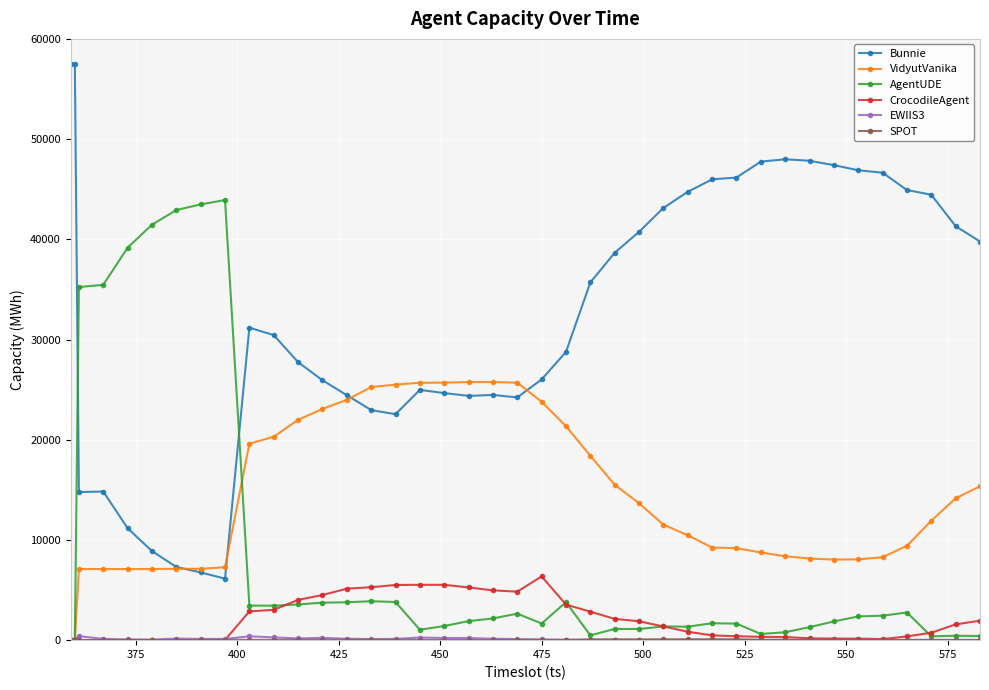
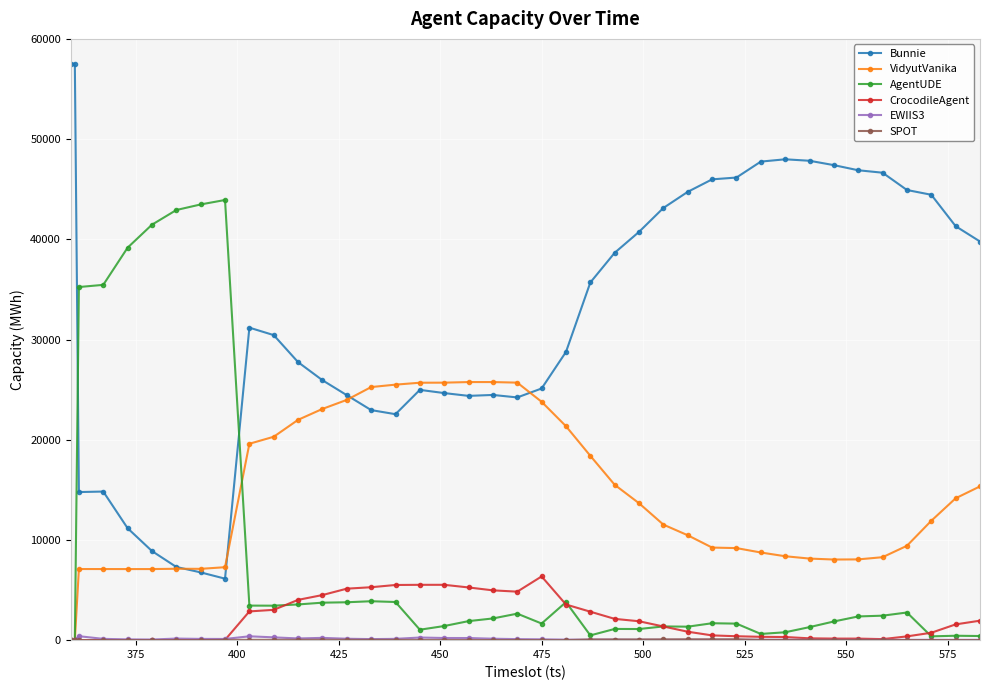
Bunnie, 475: 26000 -> 25100
